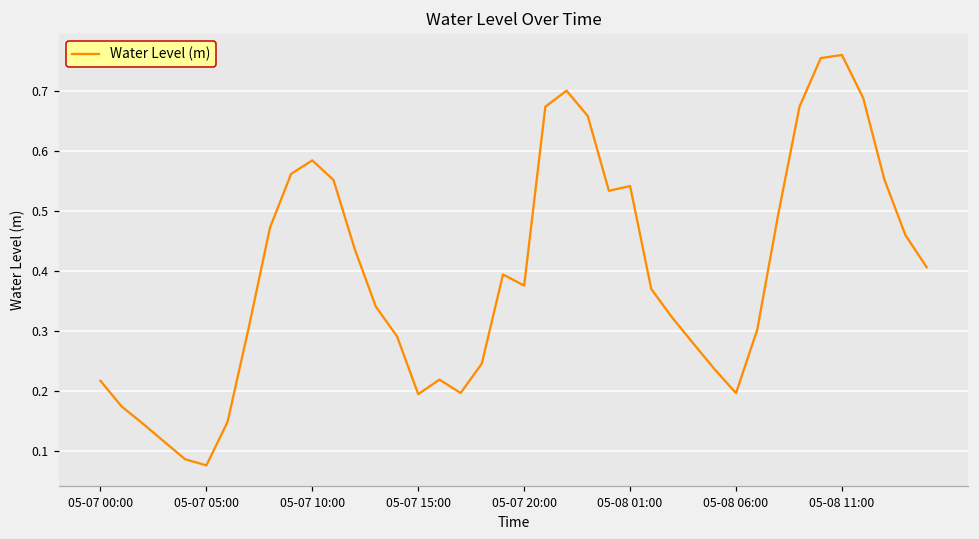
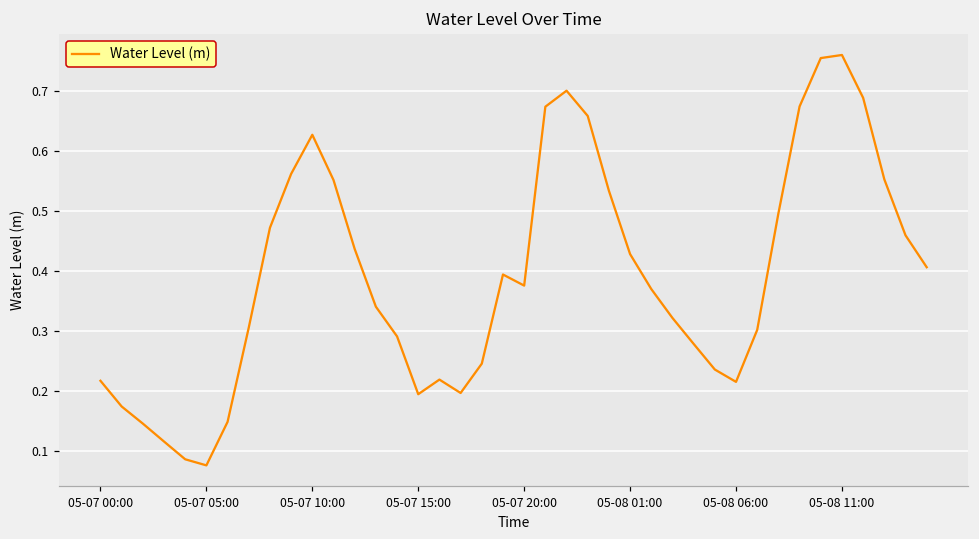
05-07 10:00: 0.58 -> 0.63
05-08 01:00: 0.54 -> 0.43
05-08 06:00: 0.20 -> 0.21
